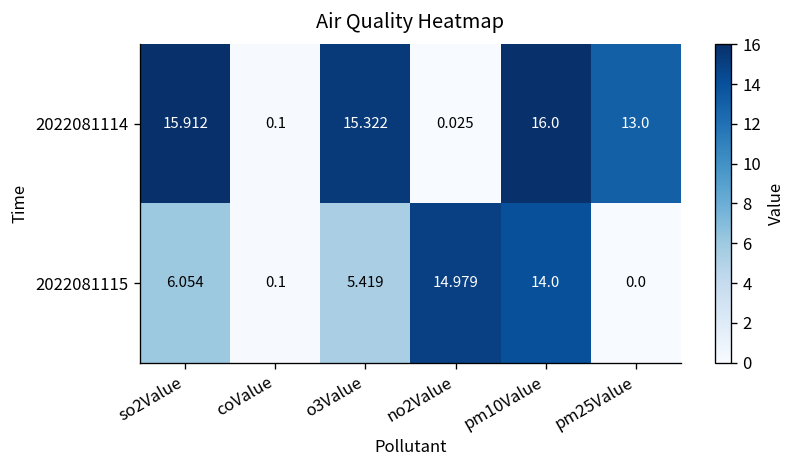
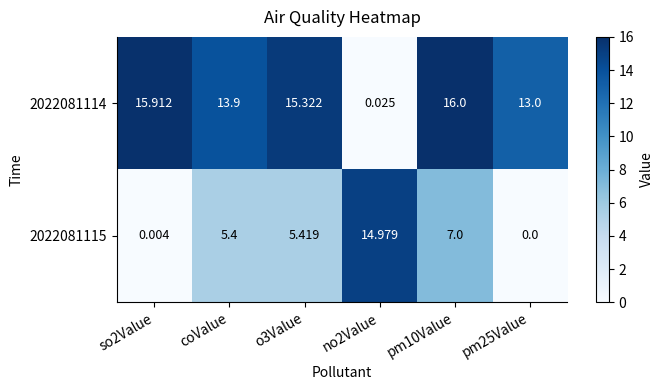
2022081114, coValue: 0.1 -> 13.9
2022081115, so2Value: 6.054 -> 0.004
2022081115, coValue: 0.1 -> 5.4
2022081115, pm10Value: 14.0 -> 7.0
